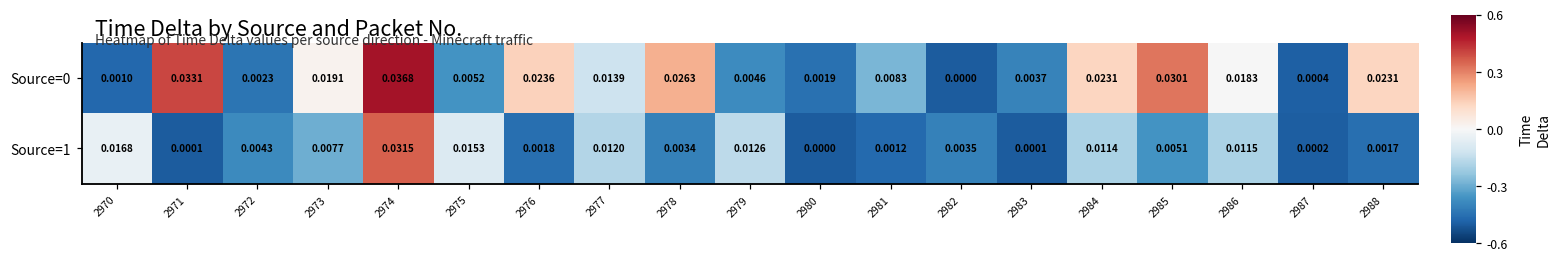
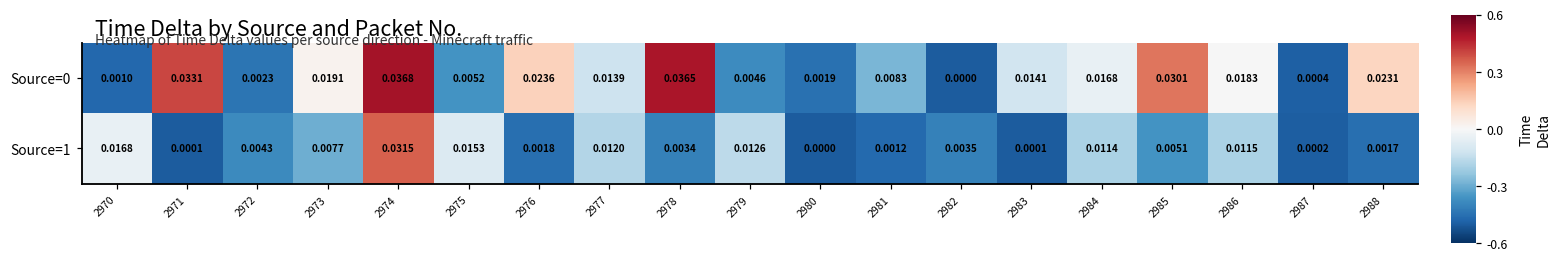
Source=0, 2978: 0.0263 -> 0.0365
Source=0, 2983: 0.0037 -> 0.0141
Source=0, 2984: 0.0231 -> 0.0168
